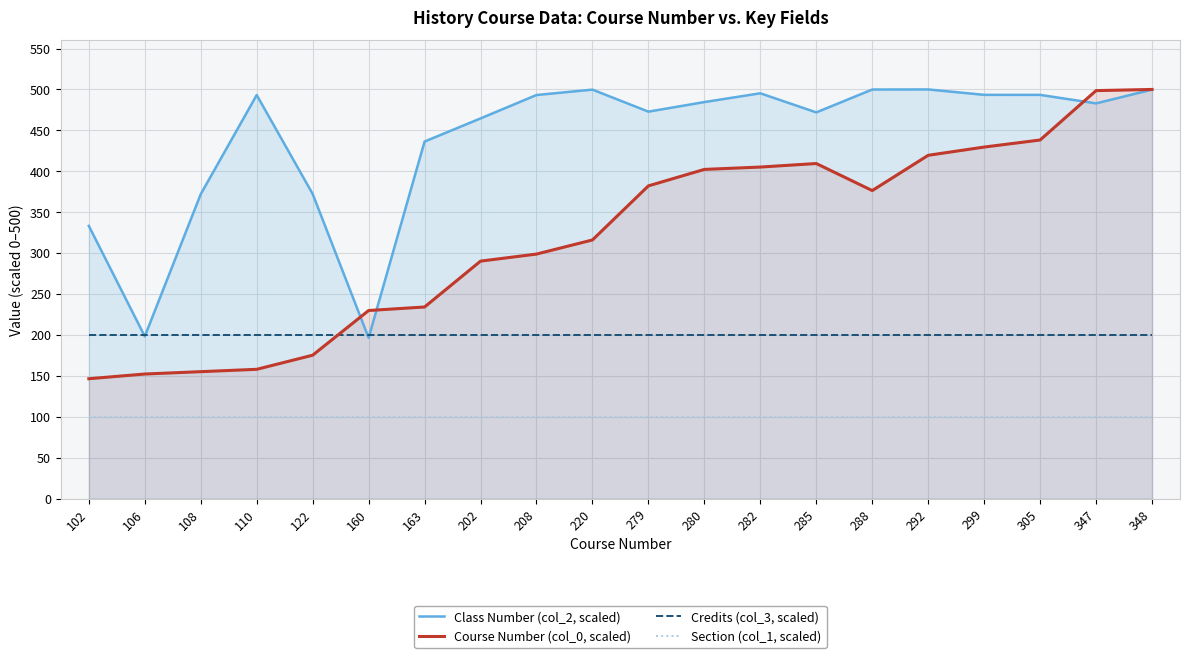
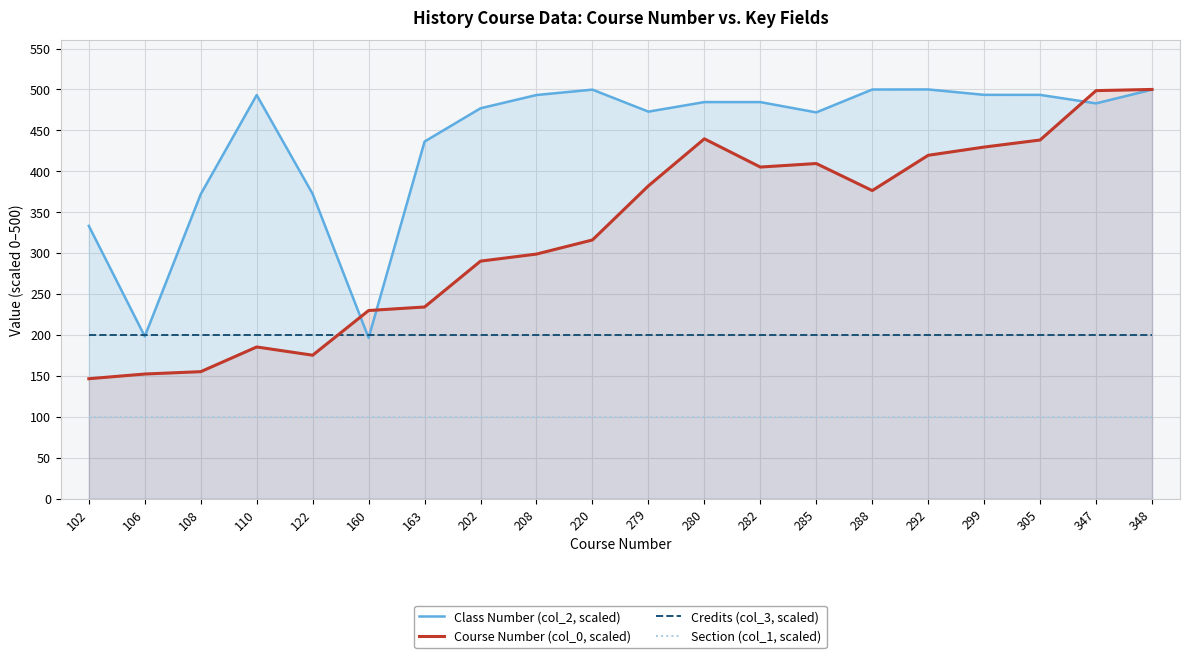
Course Number (col_0, scaled), 110: 160 -> 190
Class Number (col_2, scaled), 202: 460 -> 480
Course Number (col_0, scaled), 280: 400 -> 440
Class Number (col_2, scaled), 282: 500 -> 480
